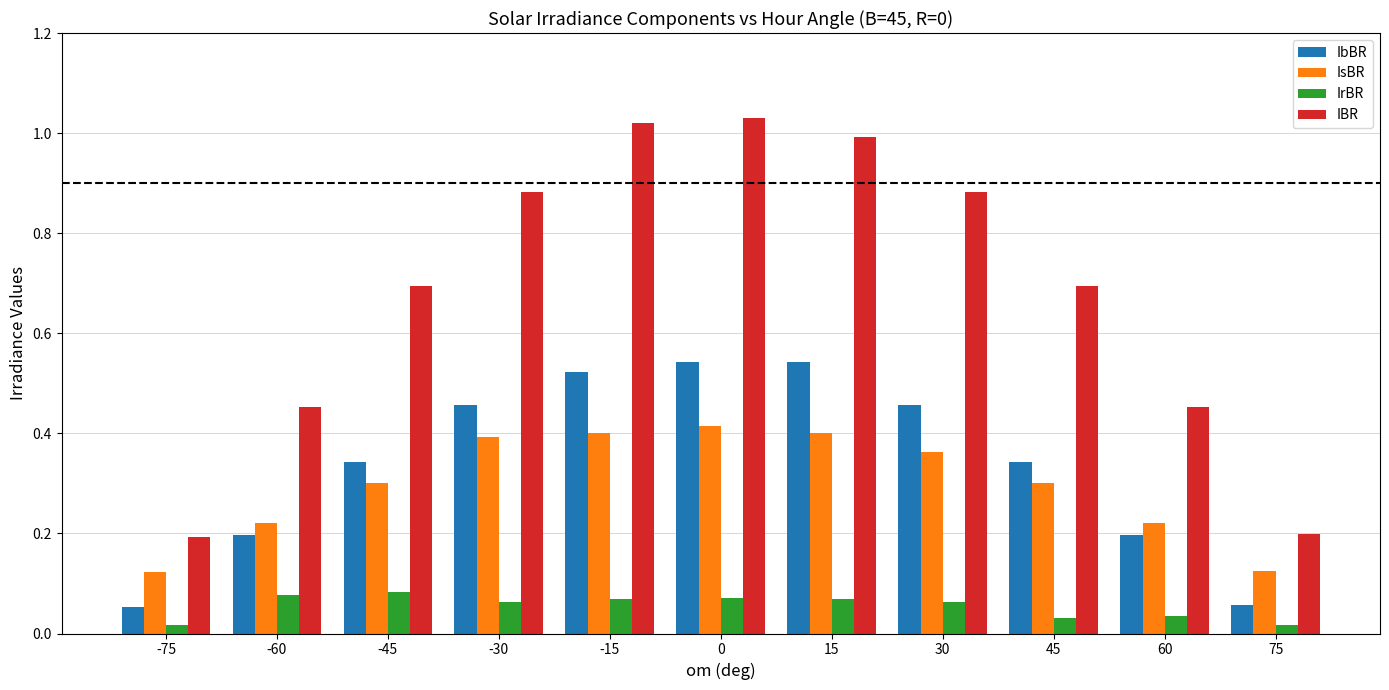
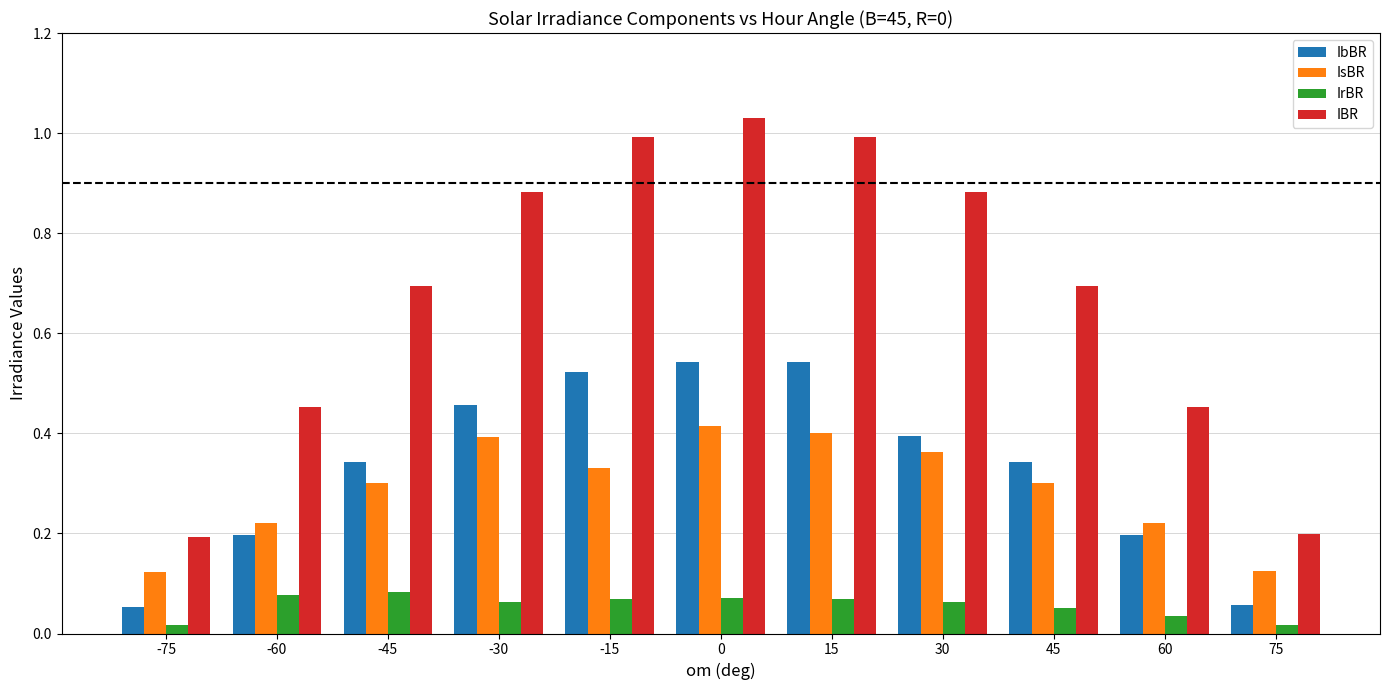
IsBR, -15: 0.40 -> 0.33
IBR, -15: 1.02 -> 0.99
IbBR, 30: 0.46 -> 0.39
IrBR, 45: 0.03 -> 0.05
